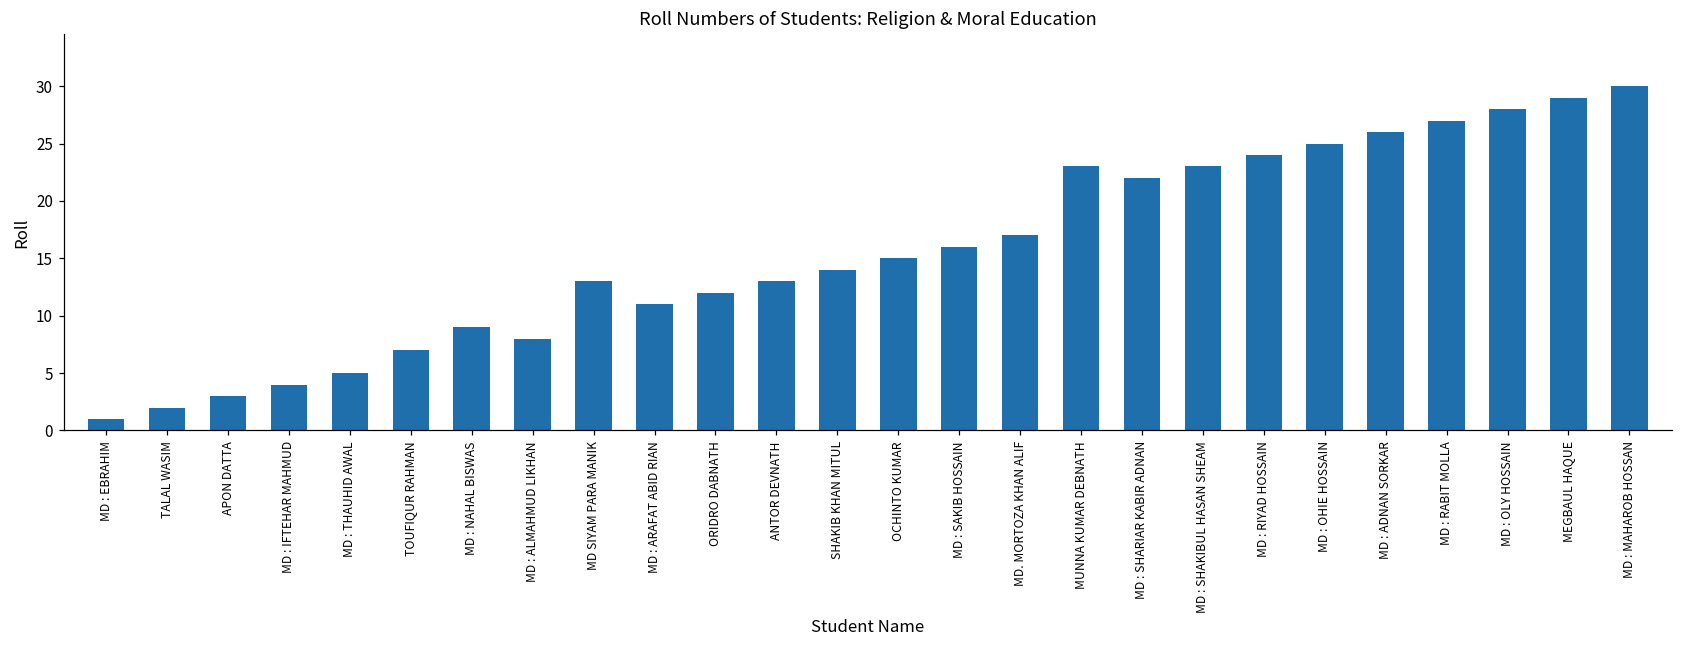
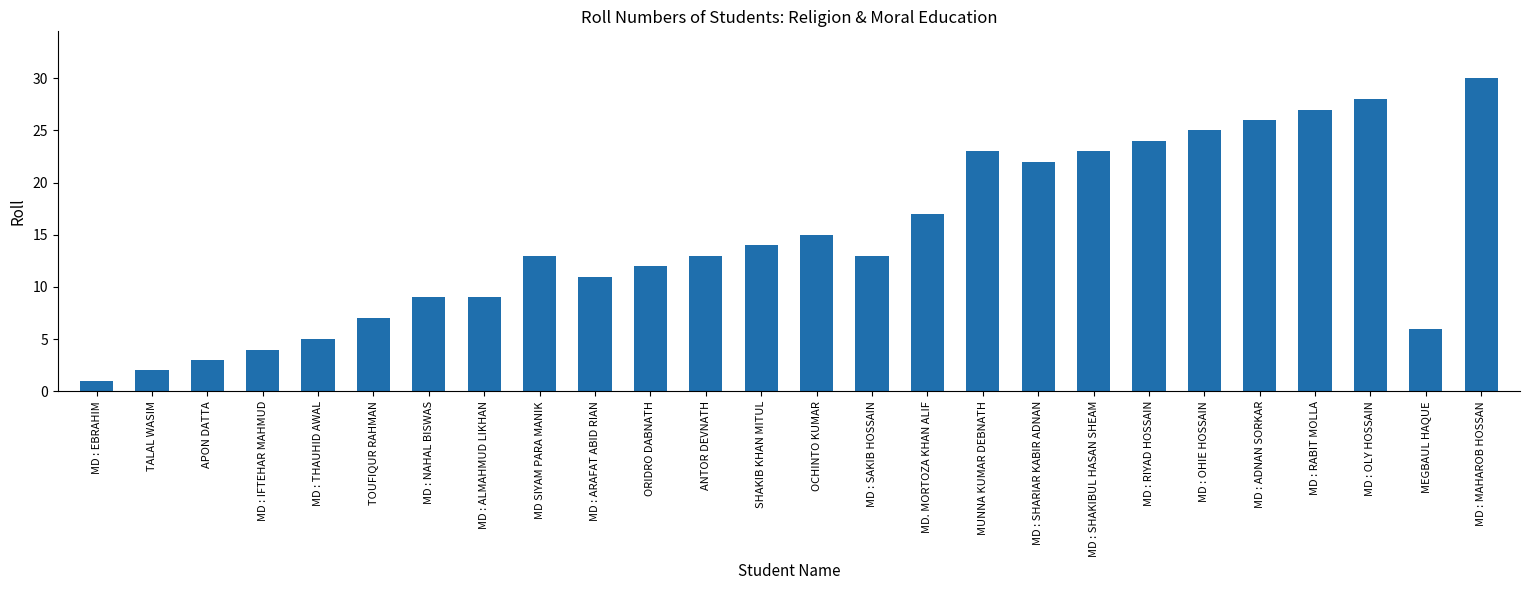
MD : ALMAHMUD LIKHAN: 8 -> 9
MD : SAKIB HOSSAIN: 16 -> 13
MEGBAUL HAQUE: 29 -> 6
